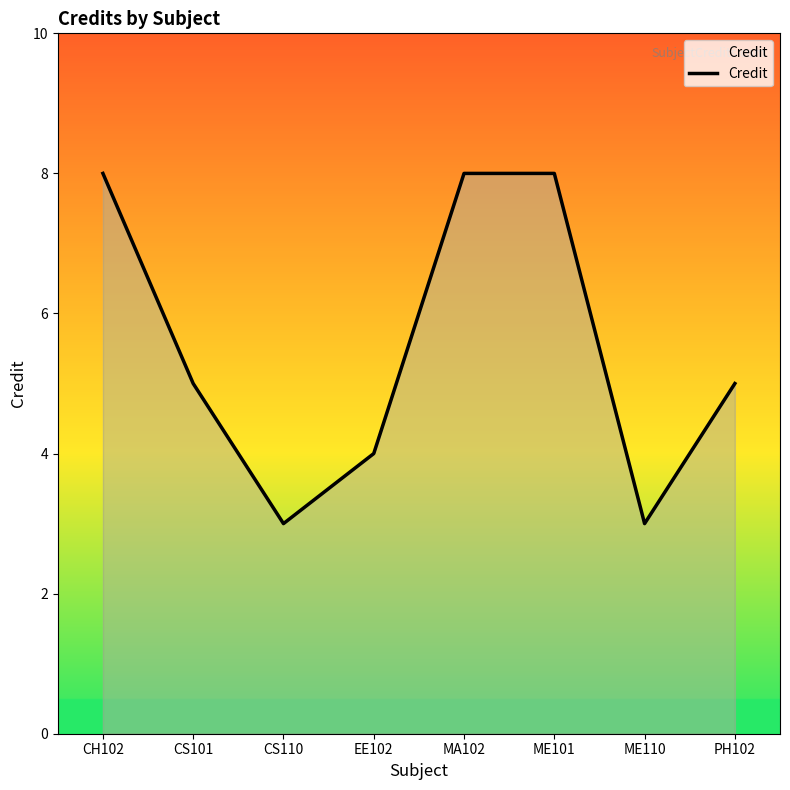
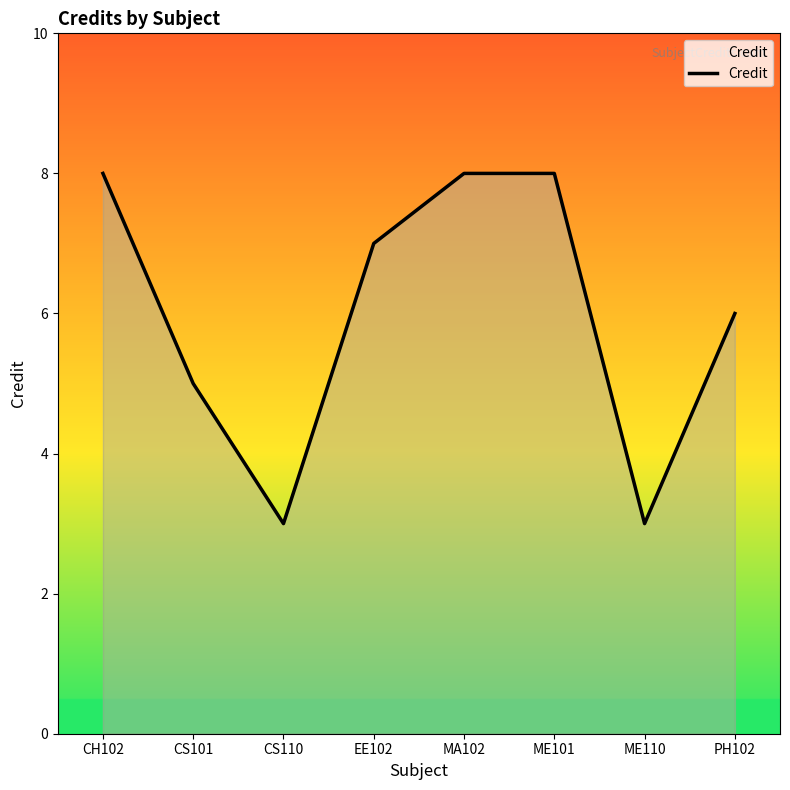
EE102: 4 -> 7
PH102: 5 -> 6
